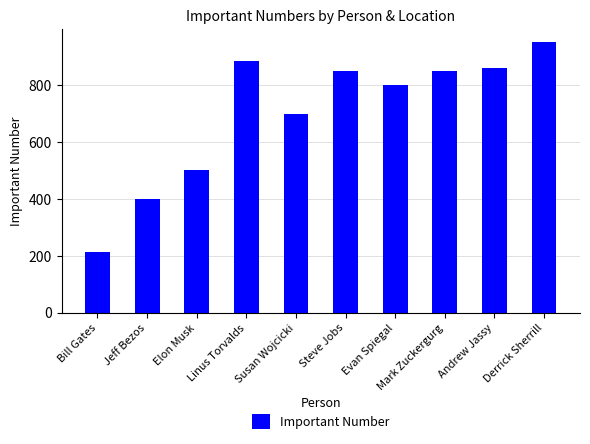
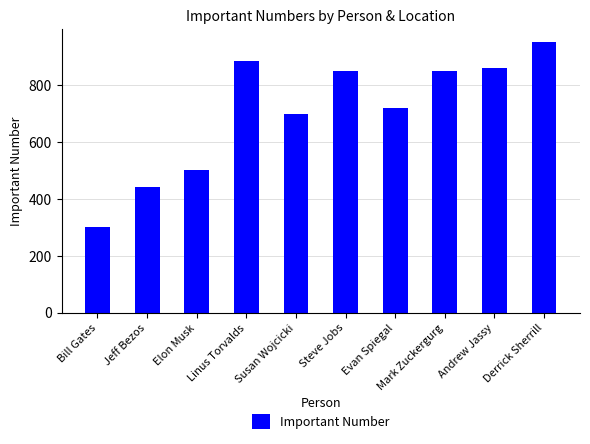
Bill Gates: 210 -> 300
Jeff Bezos: 400 -> 440
Evan Spiegal: 800 -> 720
